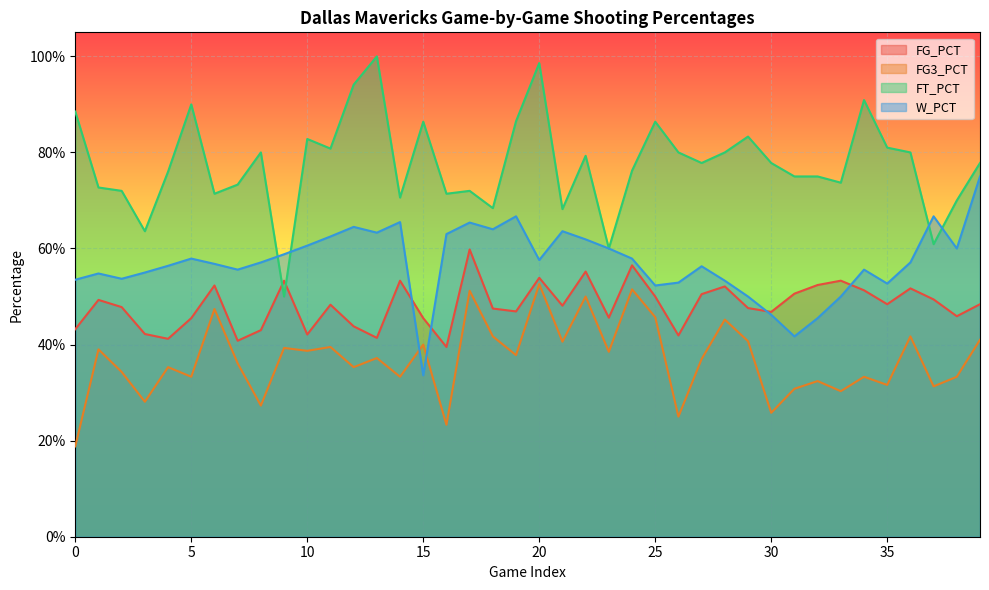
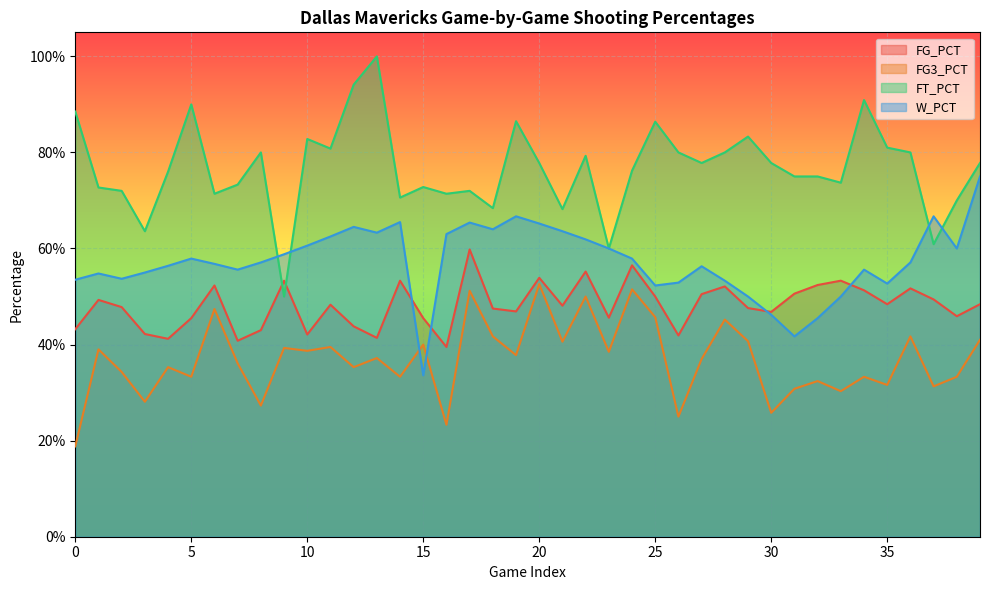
FT_PCT, 15: 86% -> 73%
FT_PCT, 20: 99% -> 78%
W_PCT, 20: 58% -> 65%
